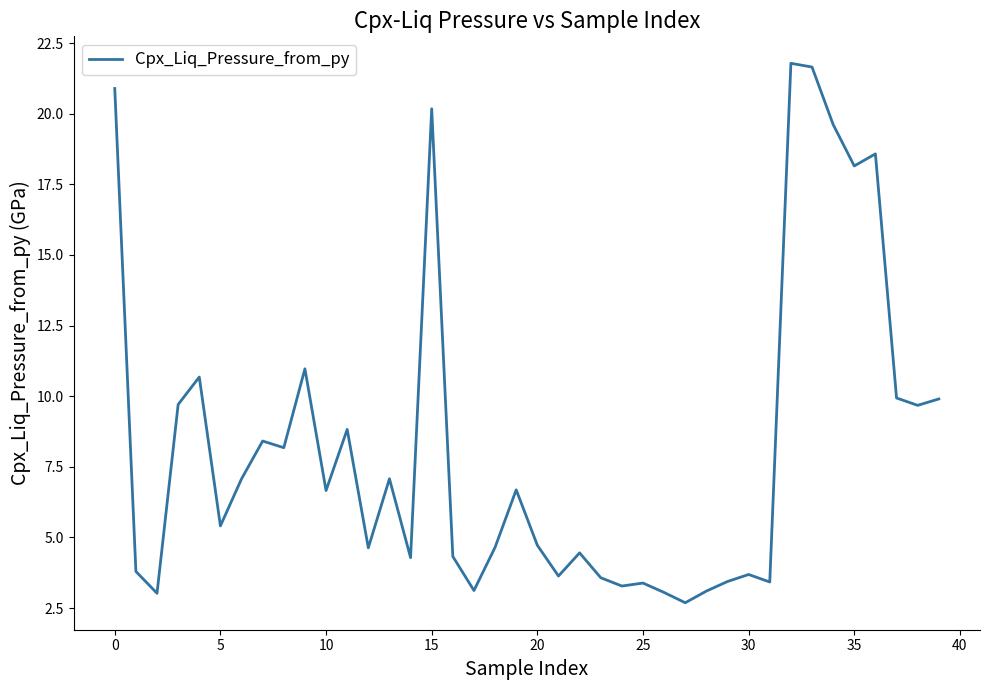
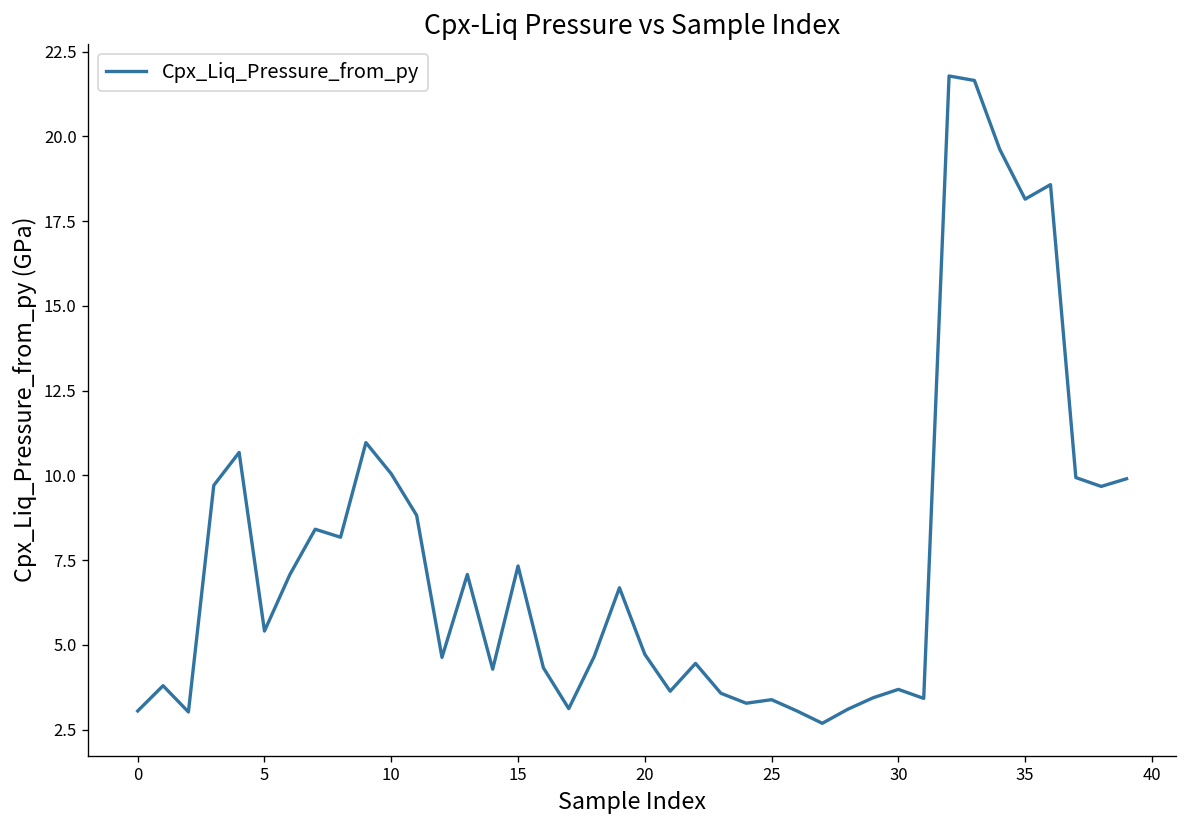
0: 20.9 -> 3.1
10: 6.7 -> 10.0
15: 20.2 -> 7.3
